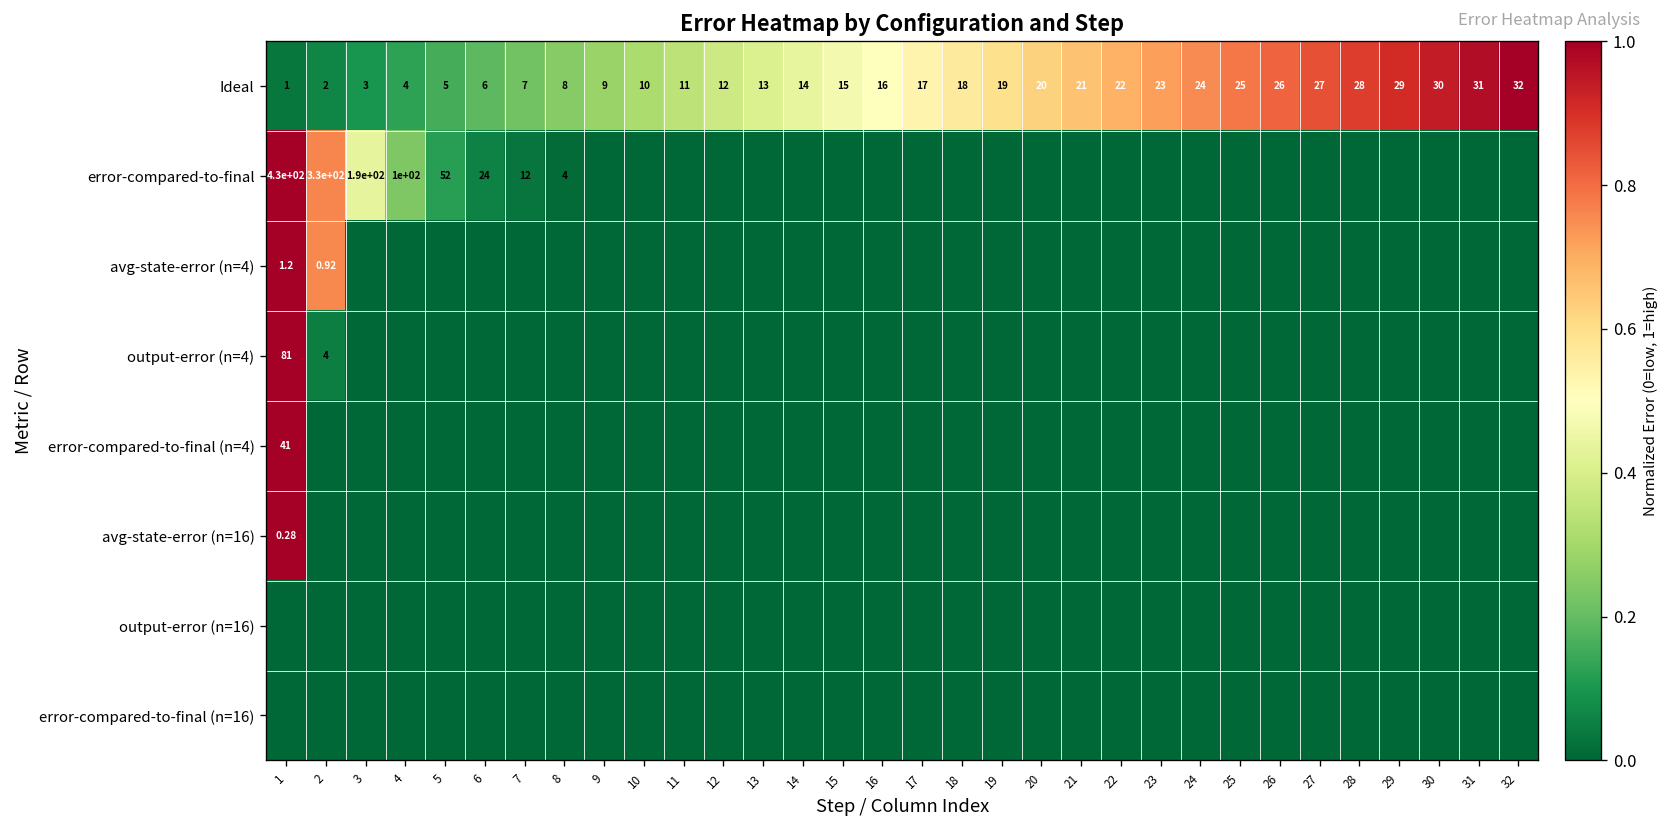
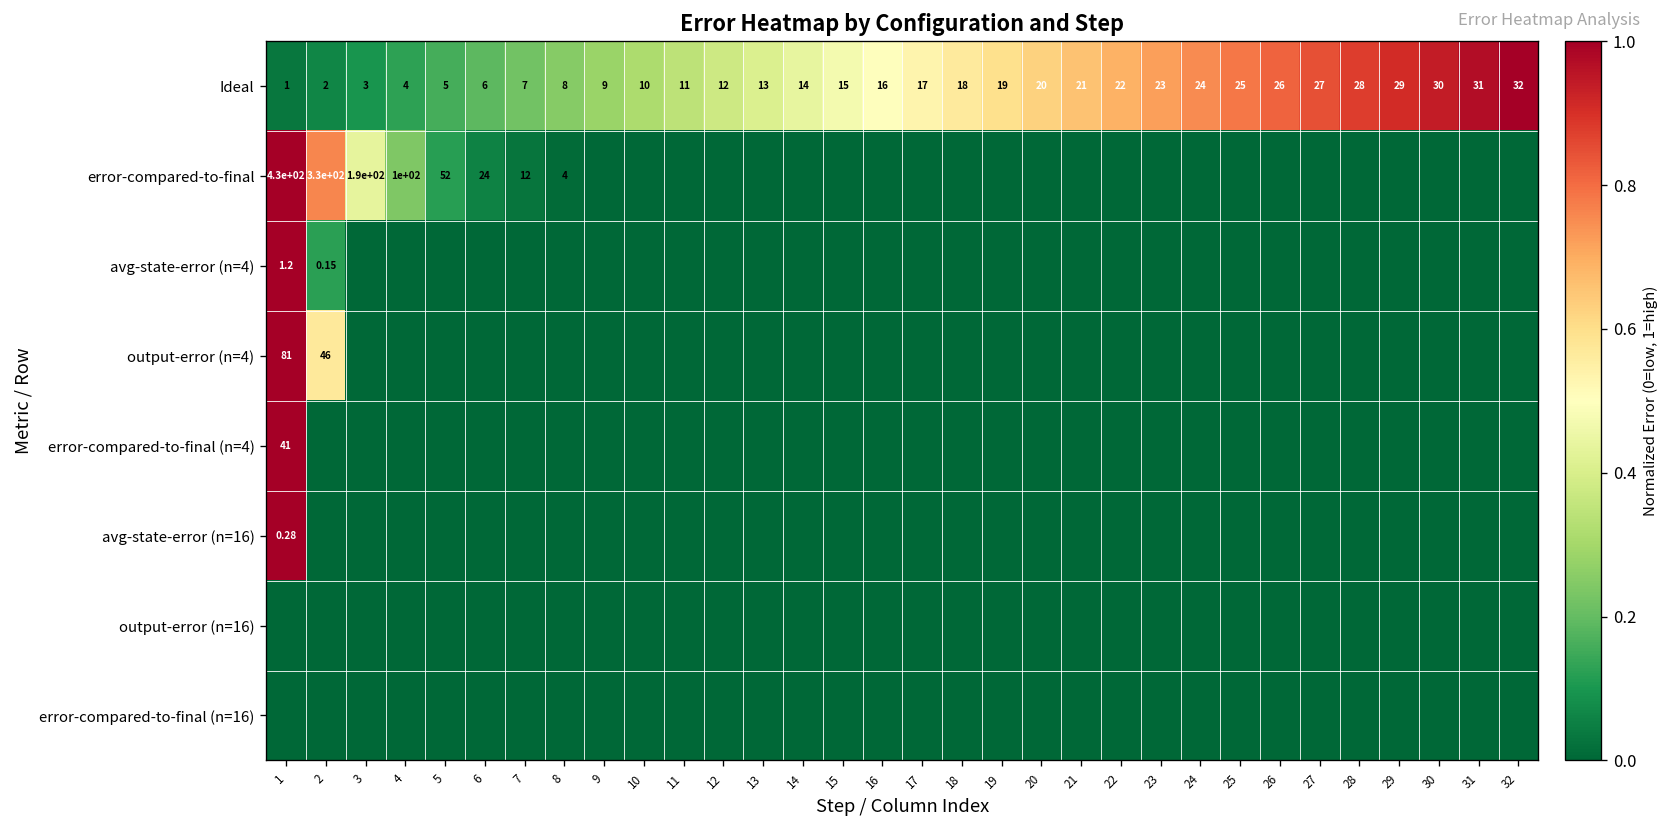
avg-state-error (n=4), 2: 0.92 -> 0.15
output-error (n=4), 2: 4 -> 46
